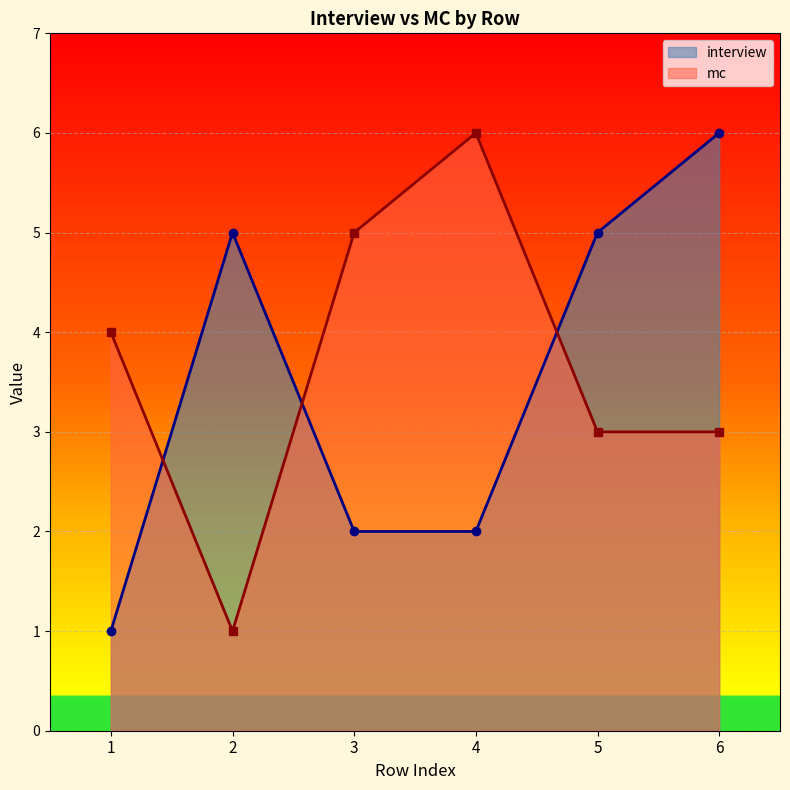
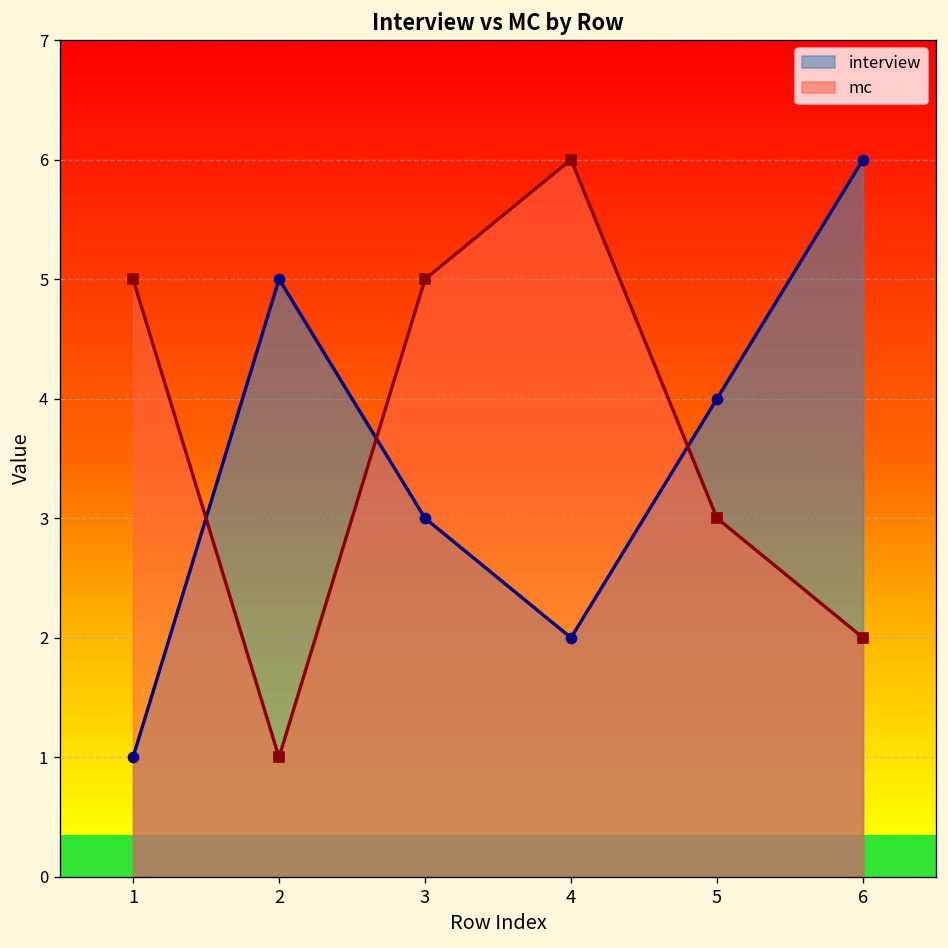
mc, 1: 4 -> 5
interview, 3: 2 -> 3
interview, 5: 5 -> 4
mc, 6: 3 -> 2
